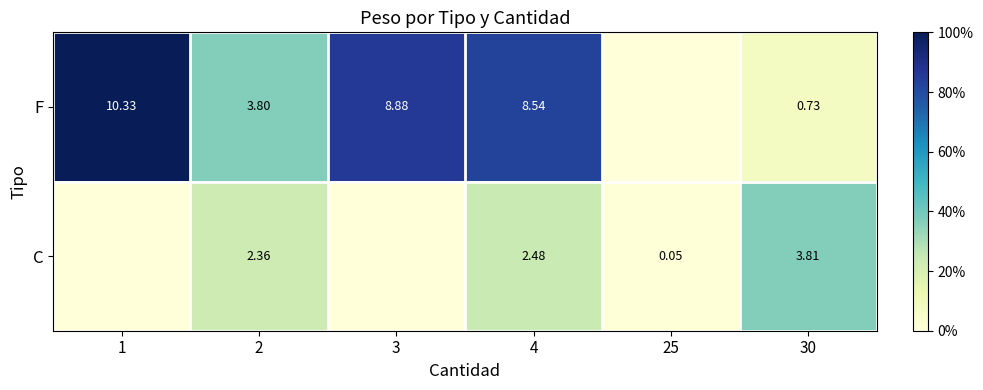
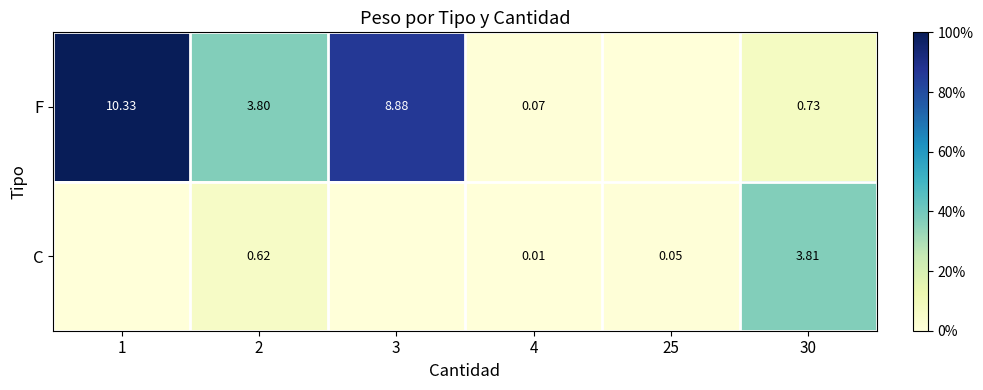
F, 4: 8.54 -> 0.07
C, 2: 2.36 -> 0.62
C, 4: 2.48 -> 0.01
